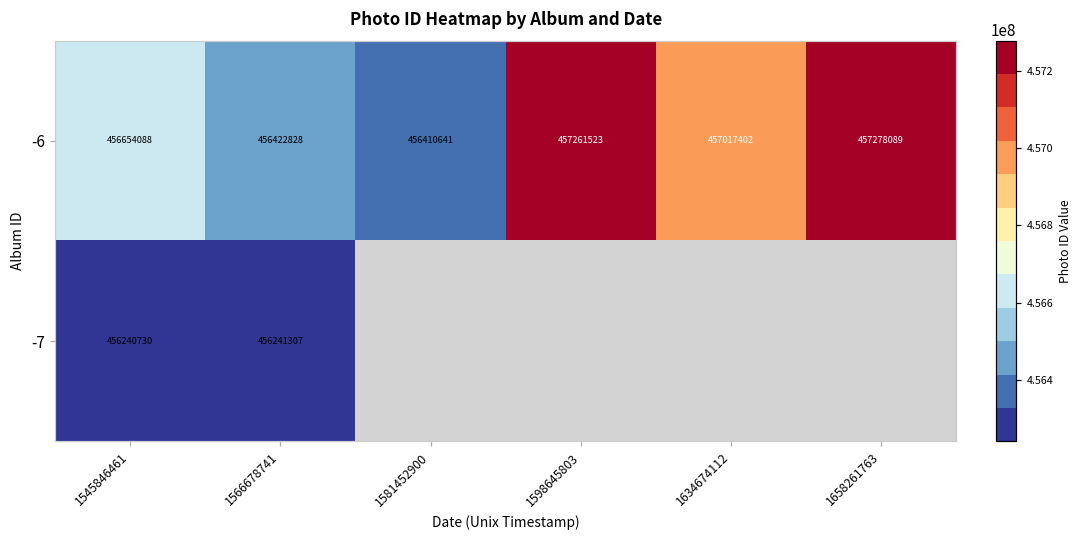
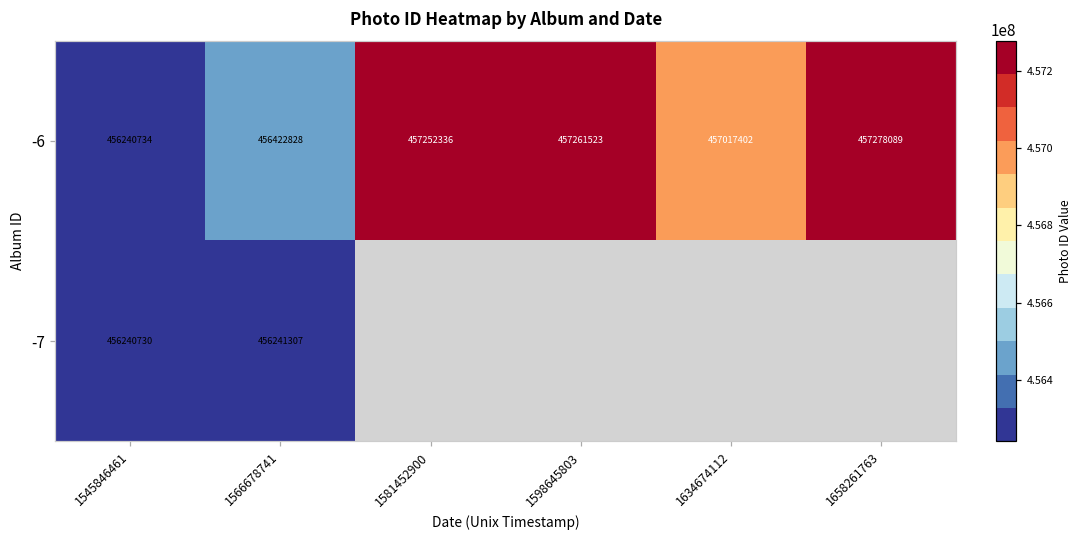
-6, 1545846461: 456654088 -> 456240734
-6, 1581452900: 456410641 -> 457252336
